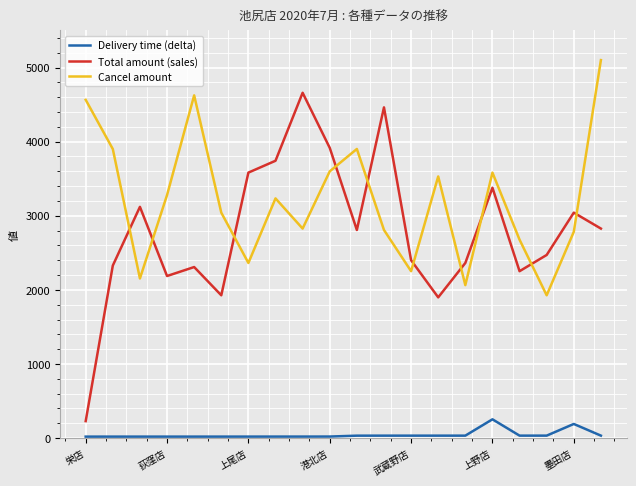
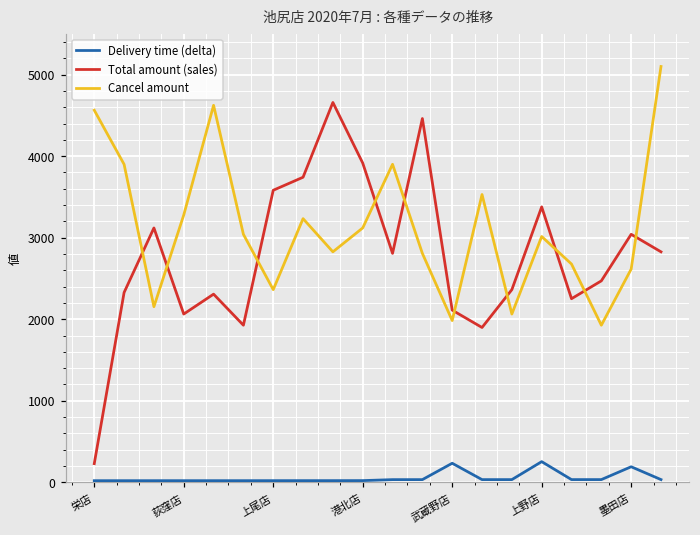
Total amount (sales), 荻窪店: 2200 -> 2100
Cancel amount, 港北店: 3600 -> 3100
Delivery time (delta), 武蔵野店: 0 -> 200
Total amount (sales), 武蔵野店: 2400 -> 2100
Cancel amount, 武蔵野店: 2300 -> 2000
Cancel amount, 上野店: 3600 -> 3000
Cancel amount, 墨田店: 2800 -> 2600
